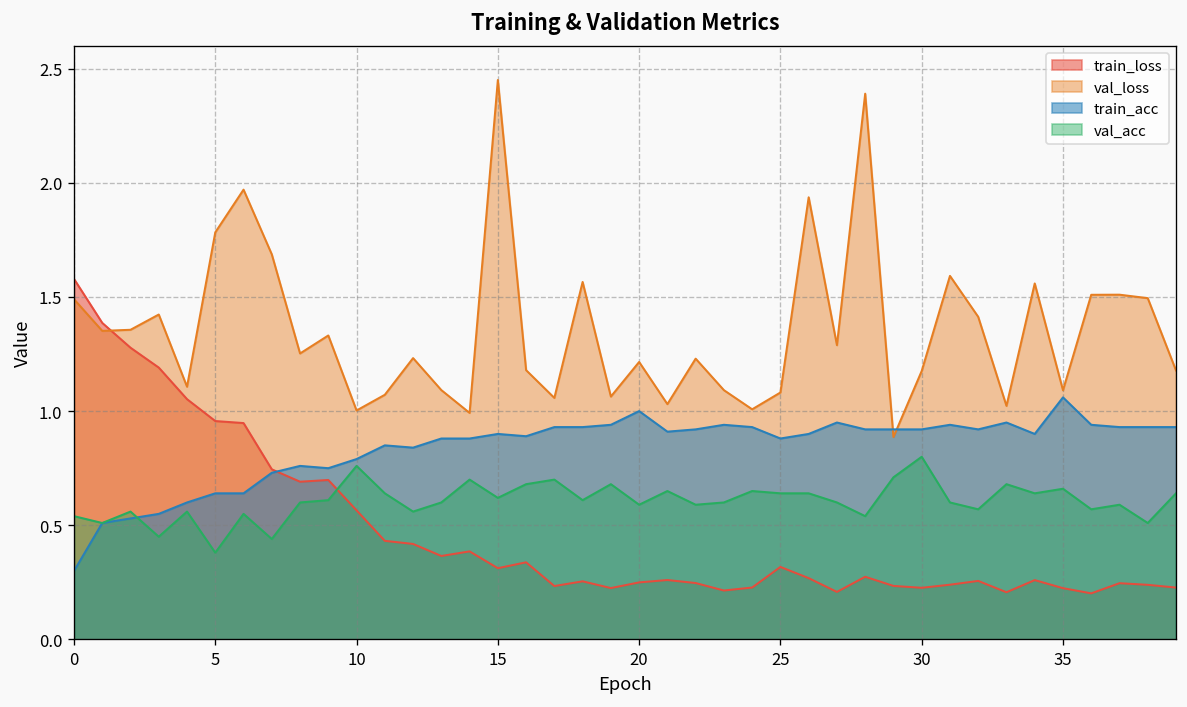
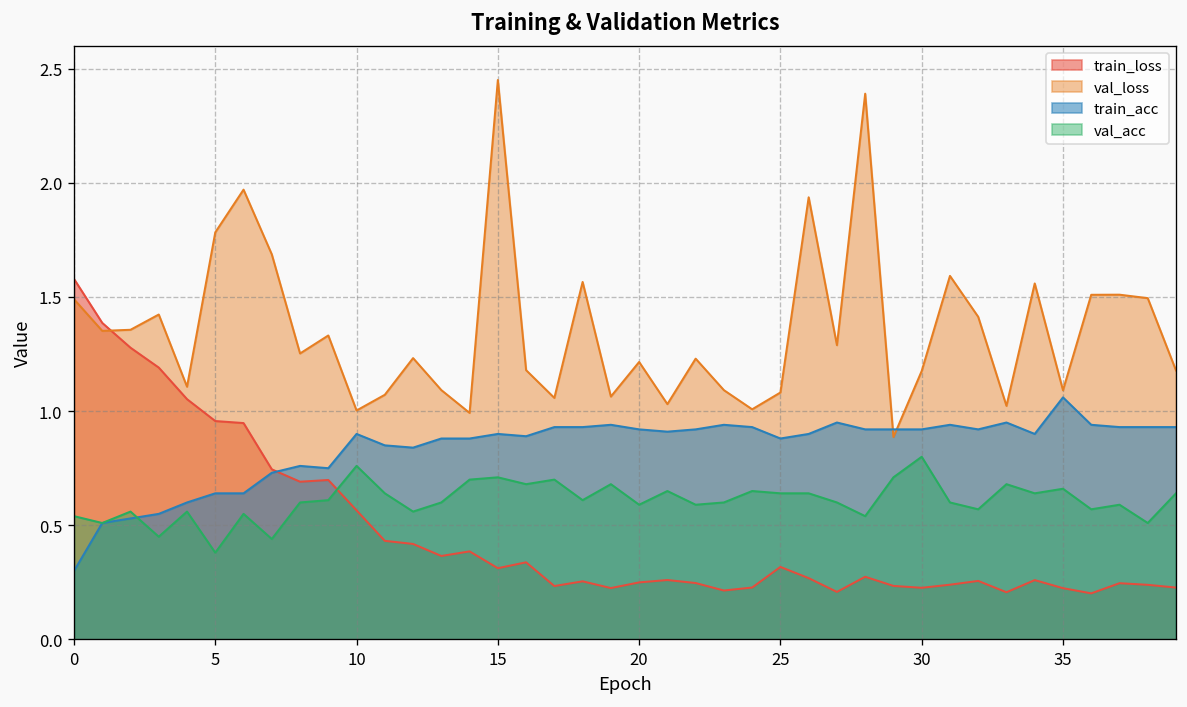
train_acc, 10: 0.79 -> 0.90
val_acc, 15: 0.62 -> 0.71
train_acc, 20: 1.00 -> 0.92
